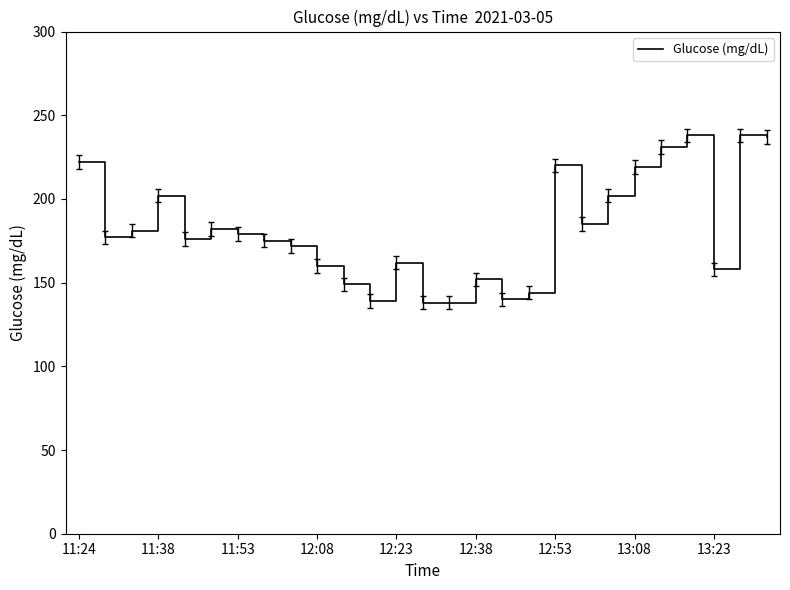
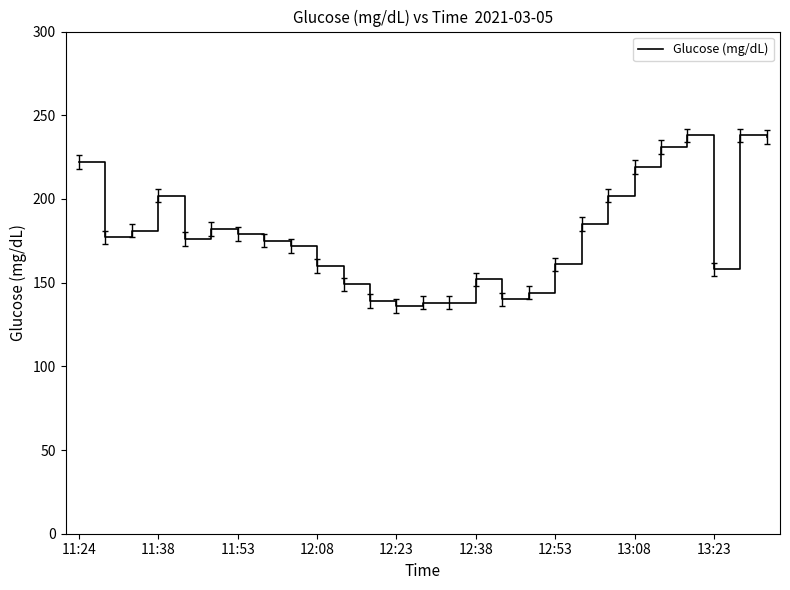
Glucose (mg/dL), 12:23: 162 -> 136
Glucose (mg/dL), 12:53: 220 -> 161
